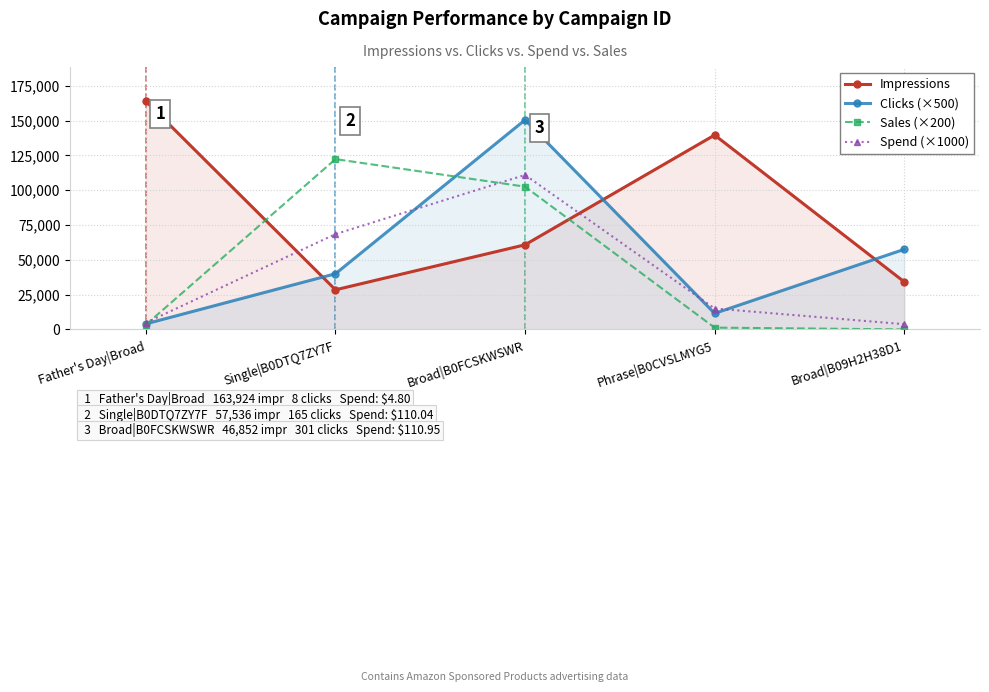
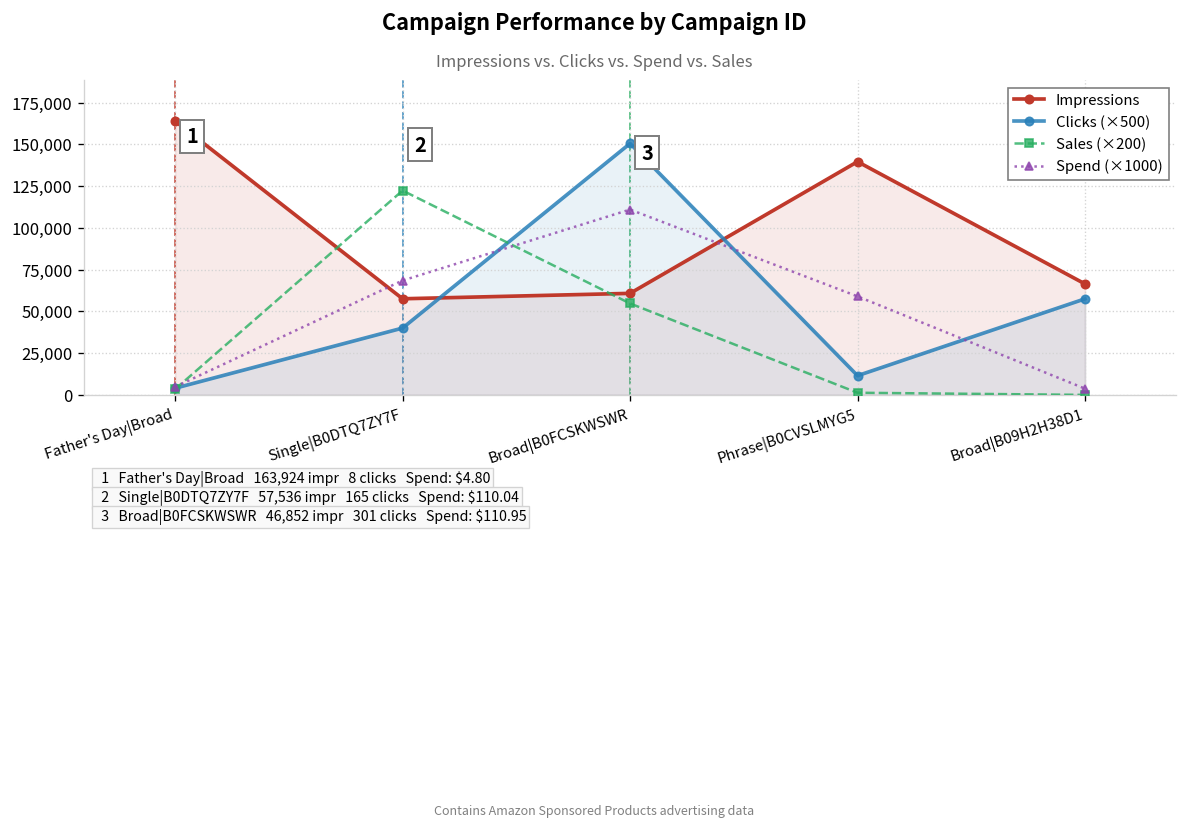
Impressions, Single|B0DTQ7ZY7F: 28,000 -> 58,000
Sales (×200), Broad|B0FCSKWSWR: 103,000 -> 55,000
Spend (×1000), Phrase|B0CVSLMYG5: 15,000 -> 59,000
Impressions, Broad|B09H2H38D1: 34,000 -> 66,000
